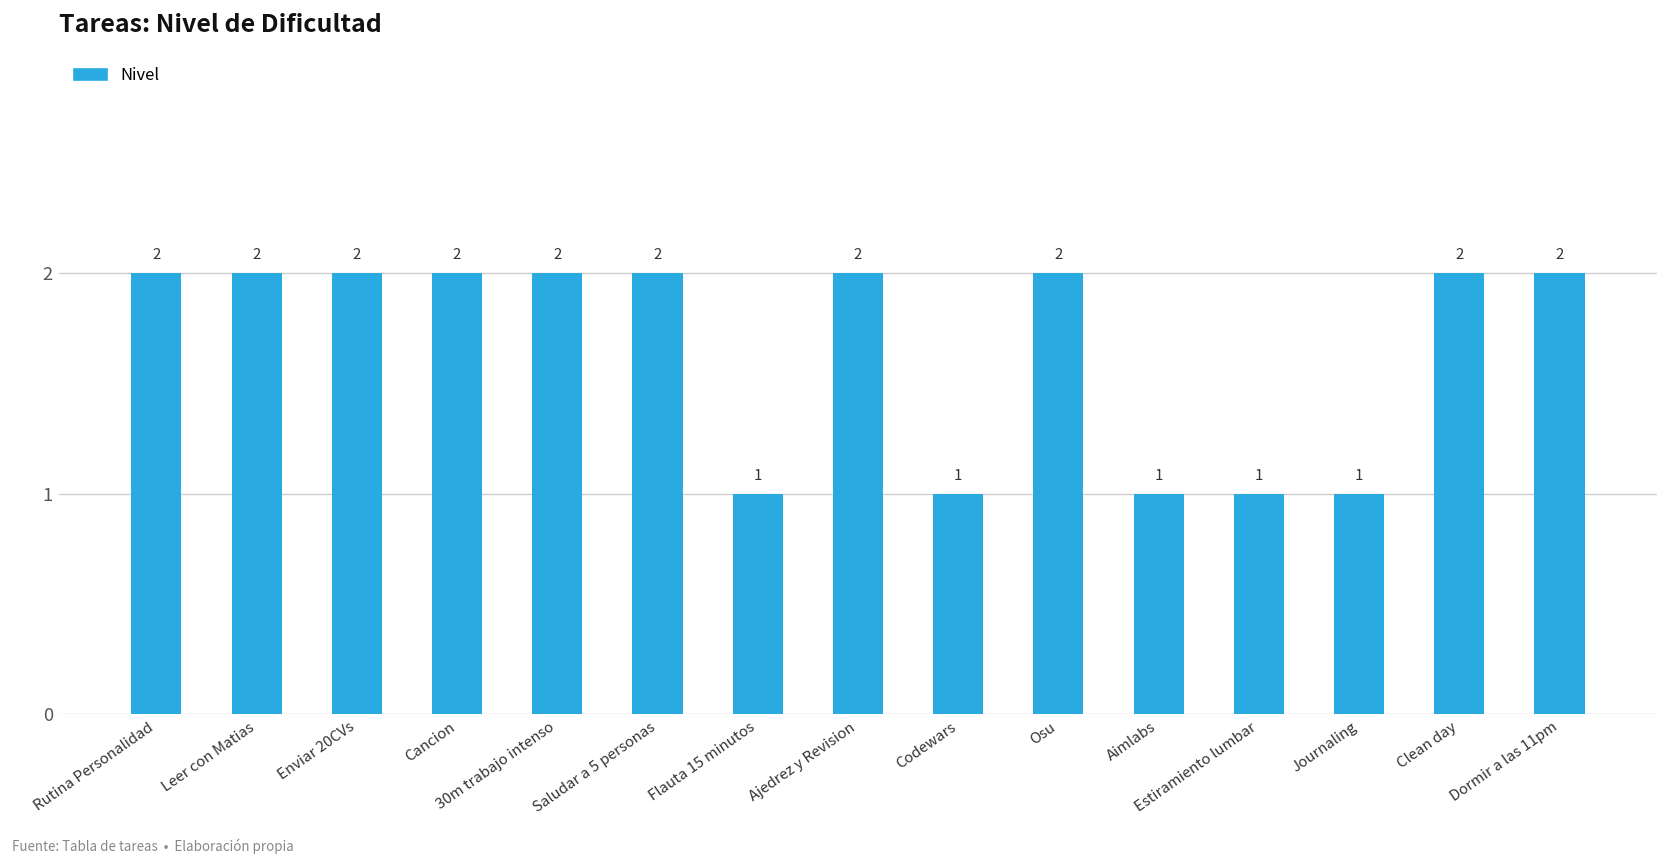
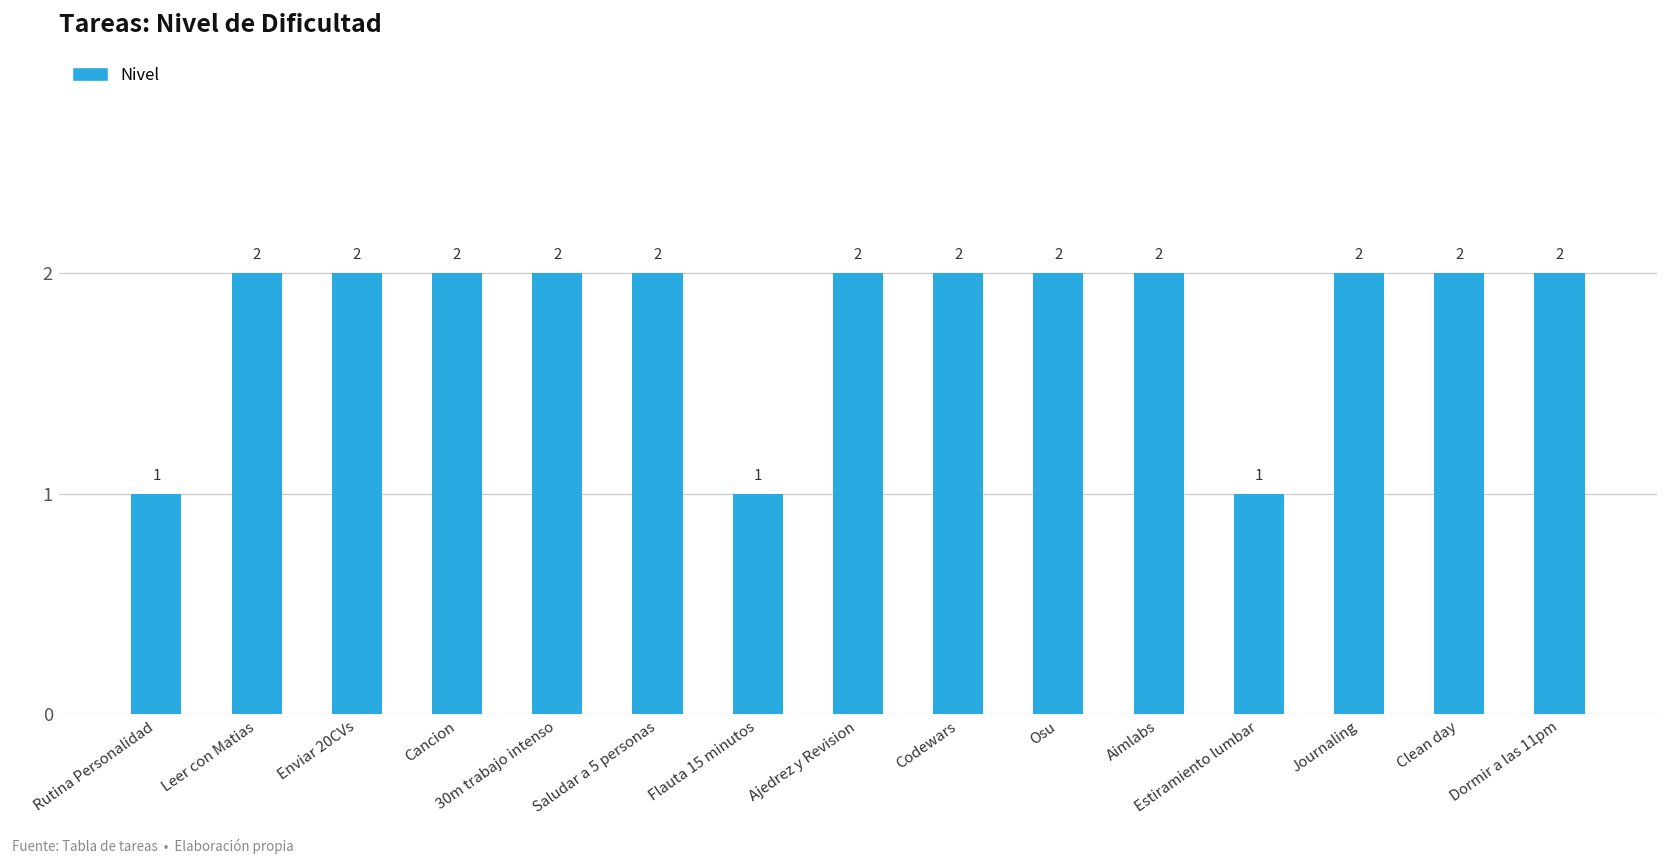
Rutina Personalidad: 2 -> 1
Codewars: 1 -> 2
Aimlabs: 1 -> 2
Journaling: 1 -> 2
